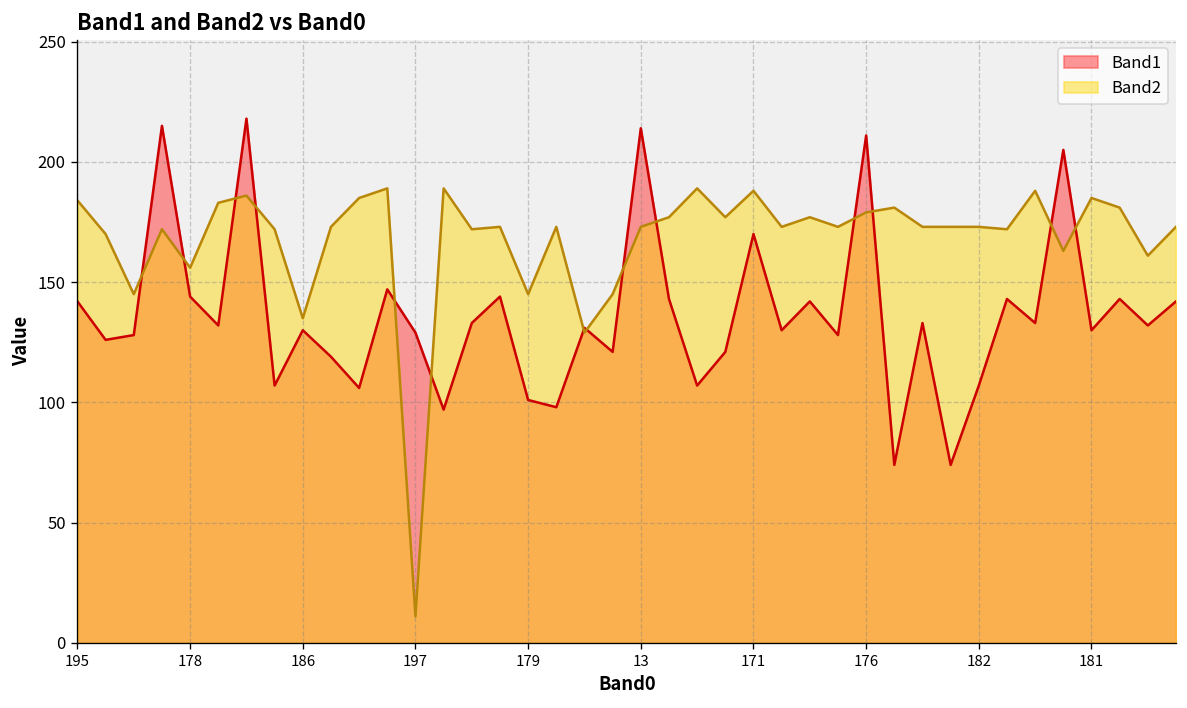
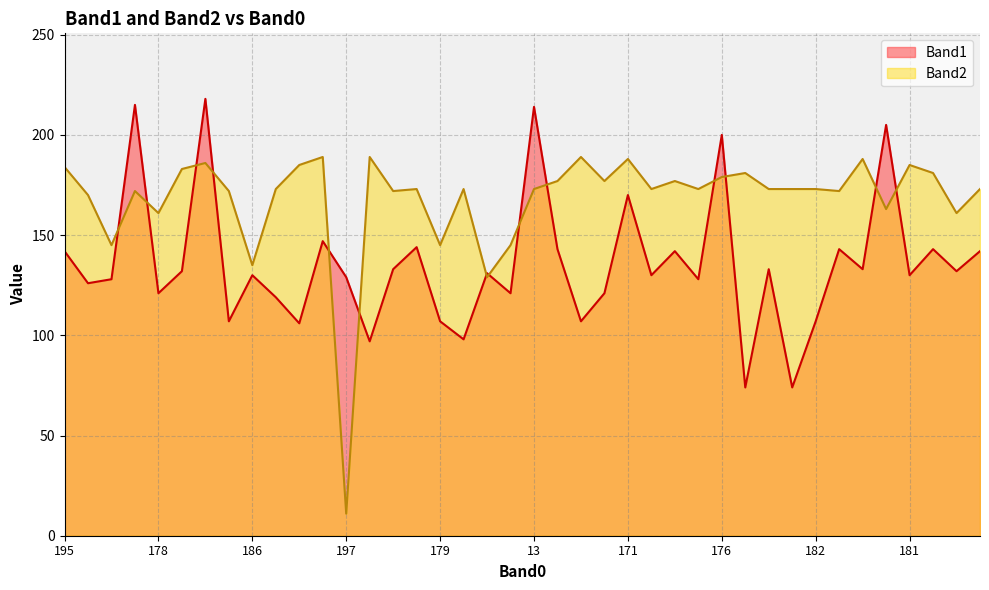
Band1, 178: 144 -> 121
Band2, 178: 156 -> 161
Band1, 179: 101 -> 107
Band1, 176: 211 -> 200
